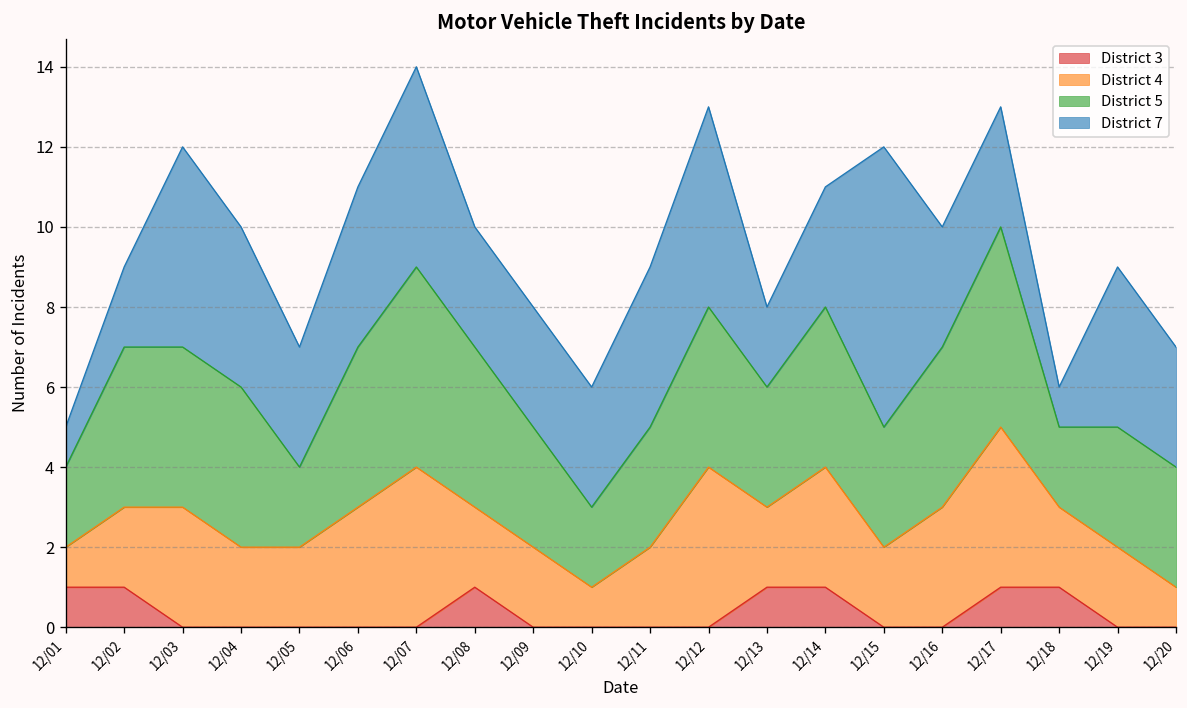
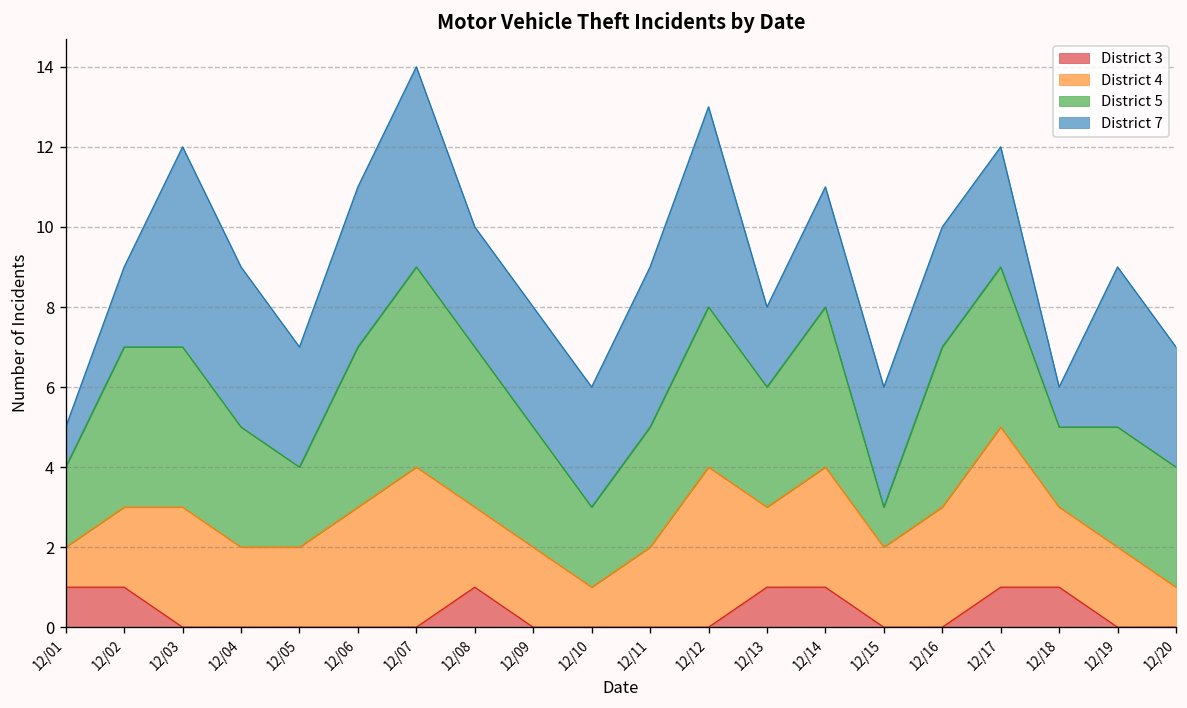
District 5, 12/04: 4 -> 3
District 5, 12/15: 3 -> 1
District 7, 12/15: 7 -> 3
District 5, 12/17: 5 -> 4
